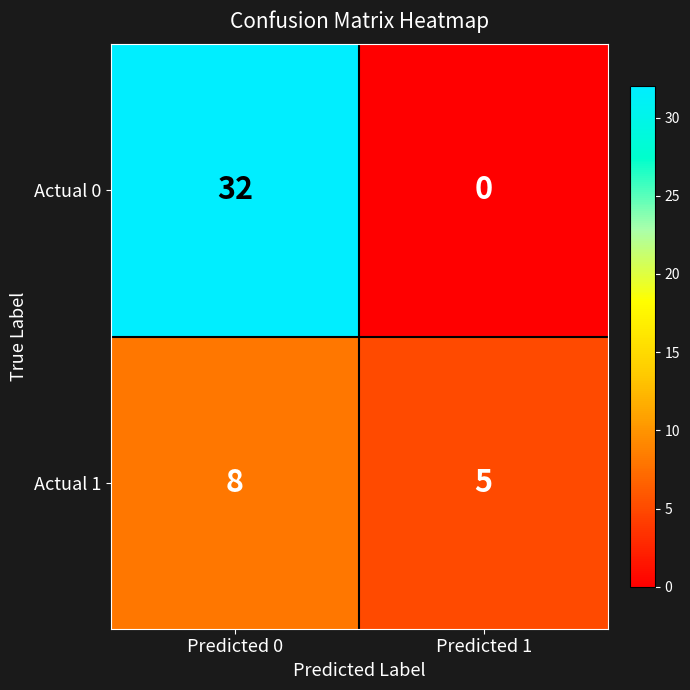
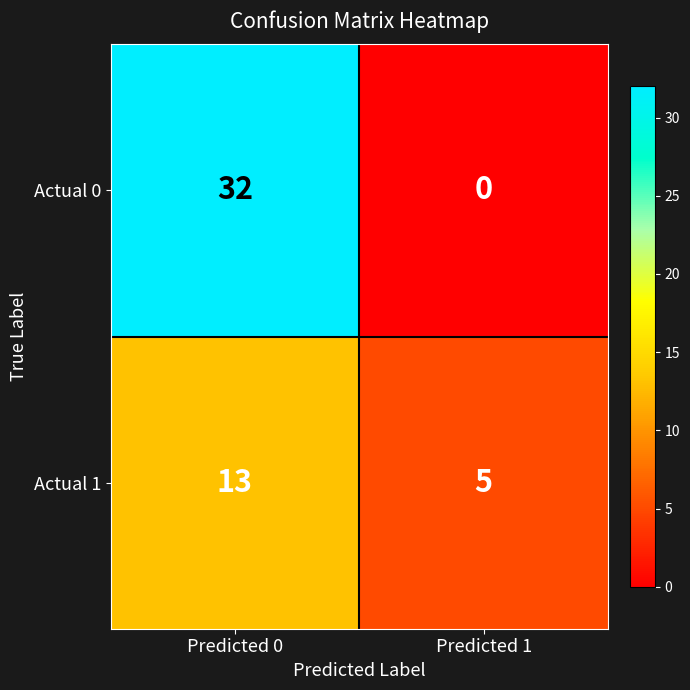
Actual 1, Predicted 0: 8 -> 13
